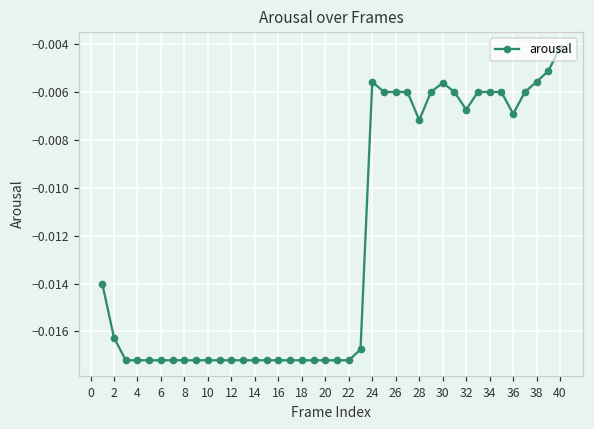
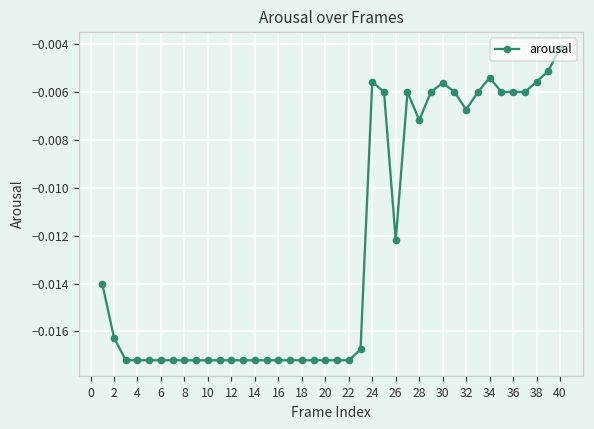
26: -0.0060 -> -0.0122
34: -0.0060 -> -0.0054
36: -0.0069 -> -0.0060
